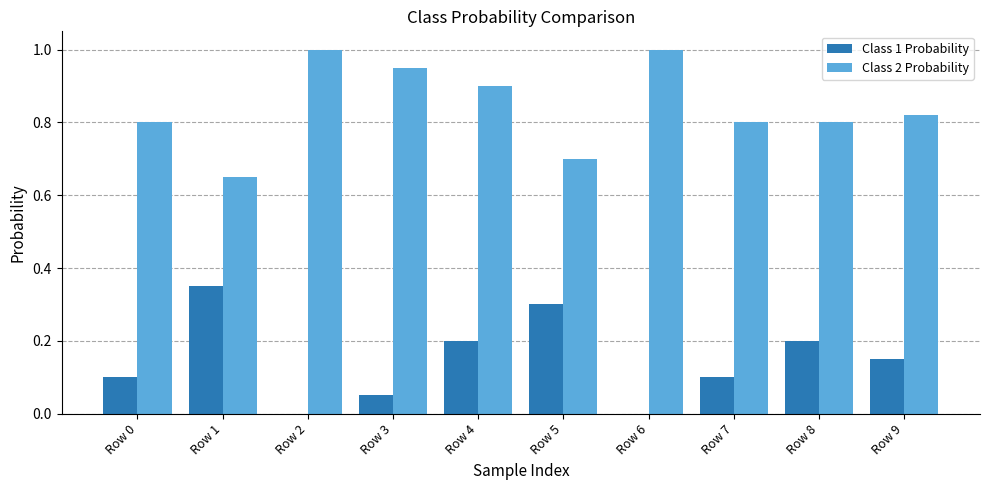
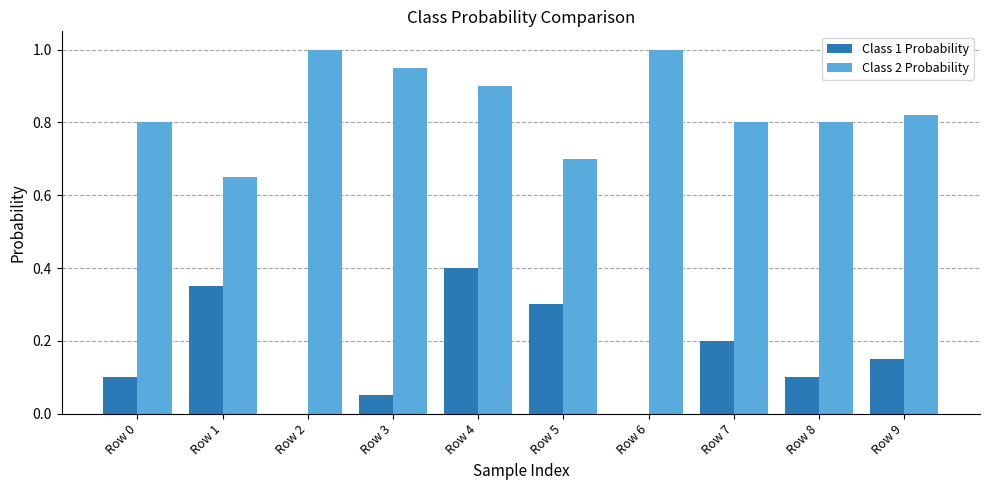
Class 1 Probability, Row 4: 0.2 -> 0.4
Class 1 Probability, Row 7: 0.1 -> 0.2
Class 1 Probability, Row 8: 0.2 -> 0.1
